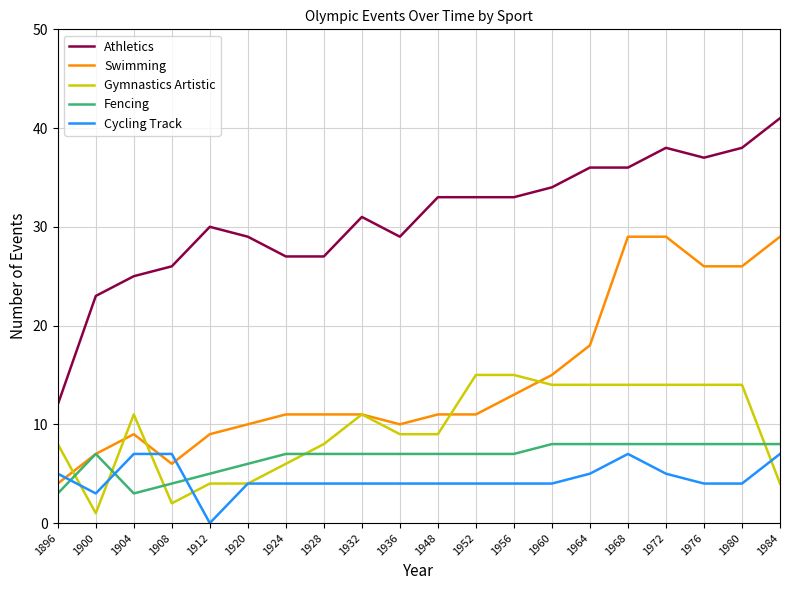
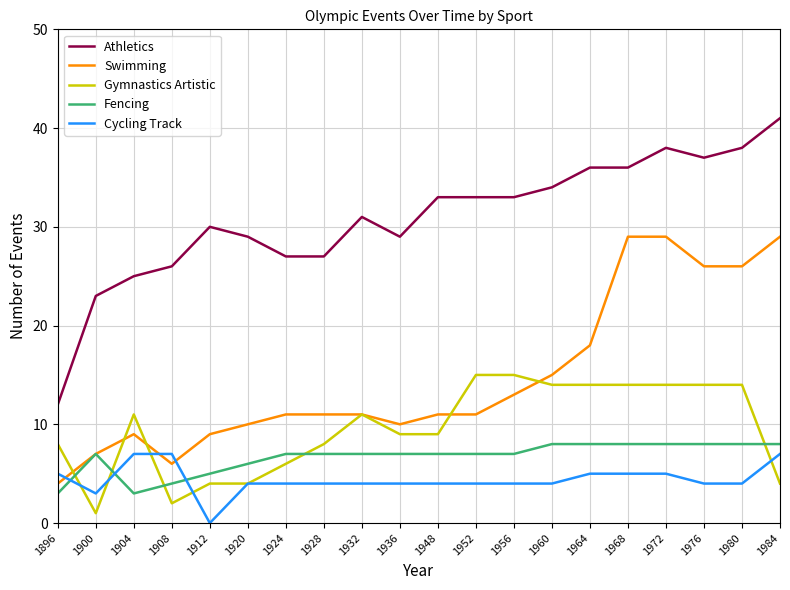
Cycling Track, 1968: 7 -> 5
